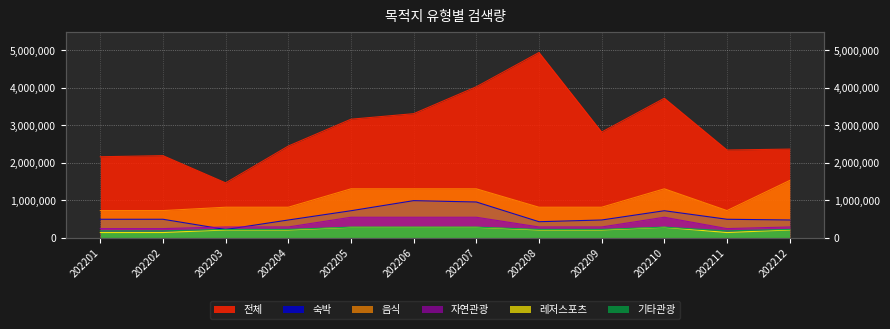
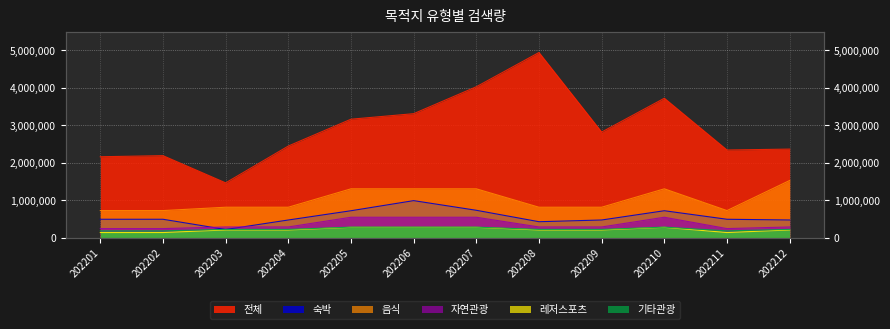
숙박, 202207: 1,000,000 -> 700,000
